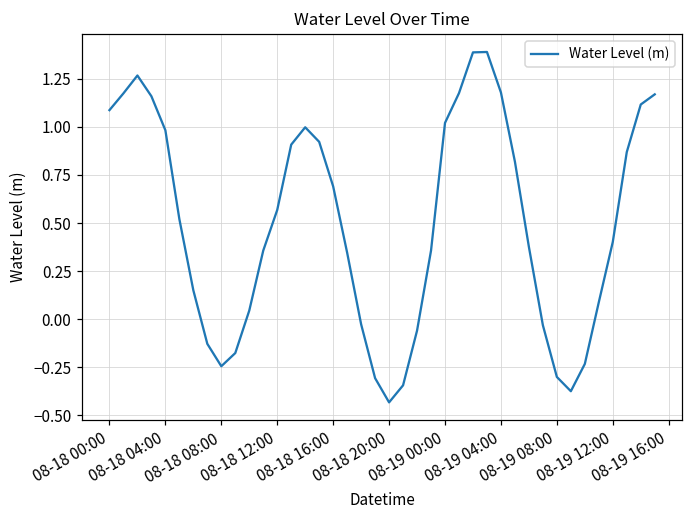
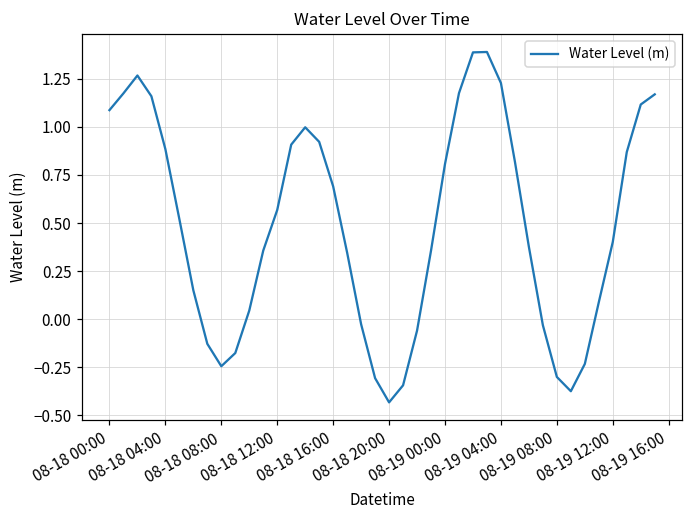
08-18 04:00: 0.98 -> 0.88
08-19 00:00: 1.02 -> 0.81
08-19 04:00: 1.18 -> 1.23
